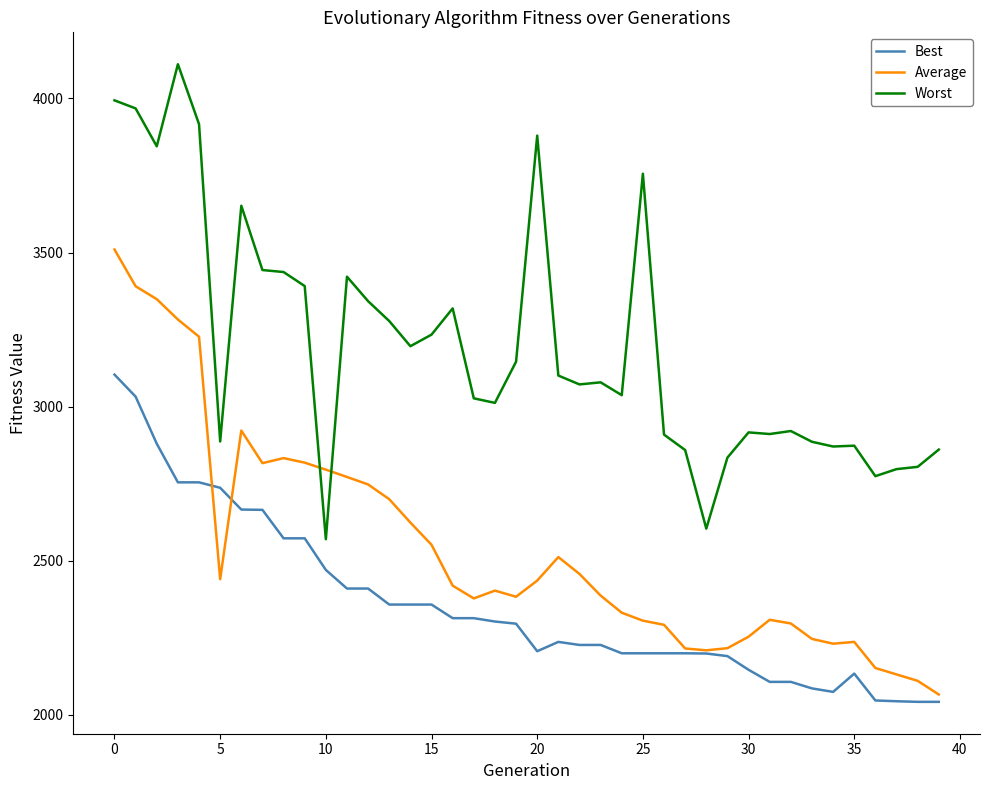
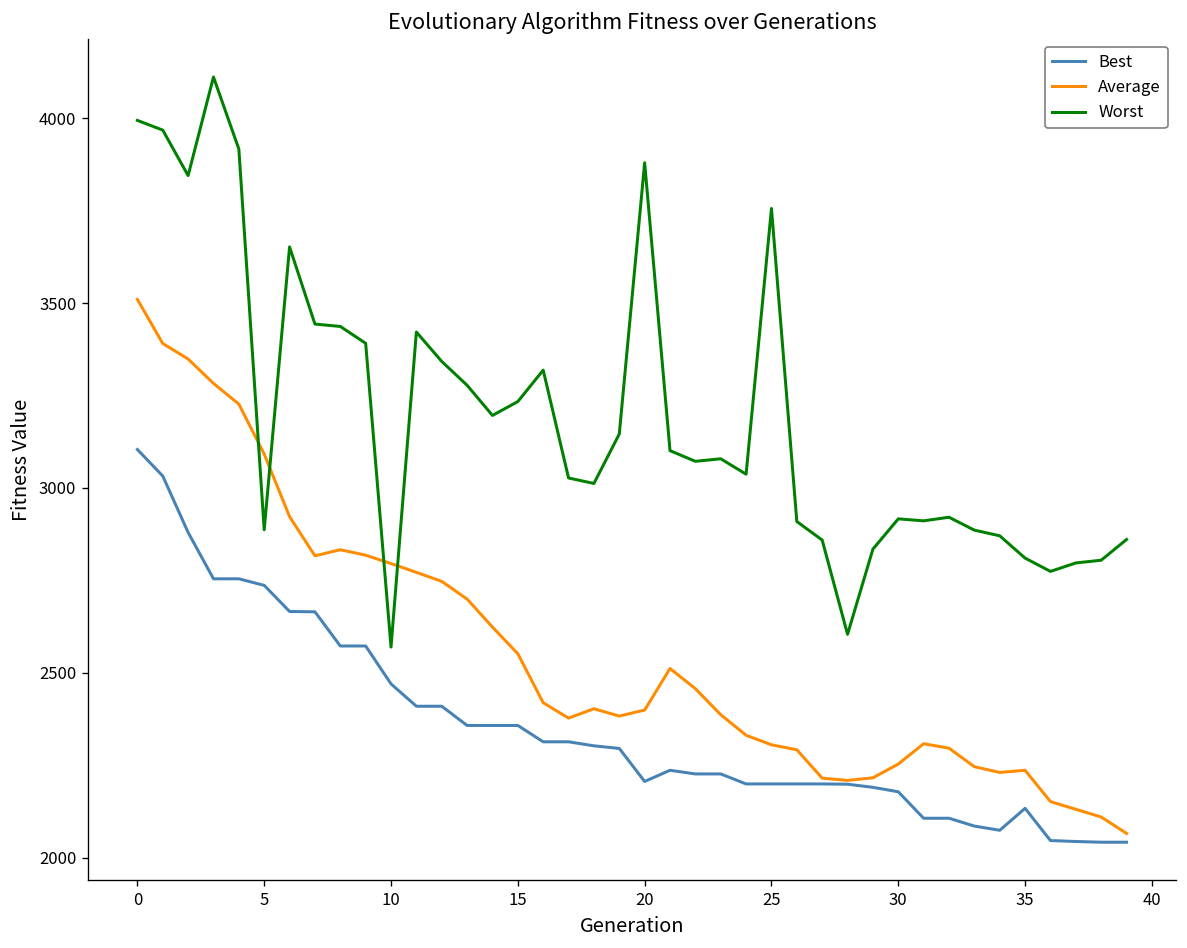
Average, 5: 2440 -> 3090
Average, 20: 2440 -> 2400
Best, 30: 2150 -> 2180
Worst, 35: 2870 -> 2810
